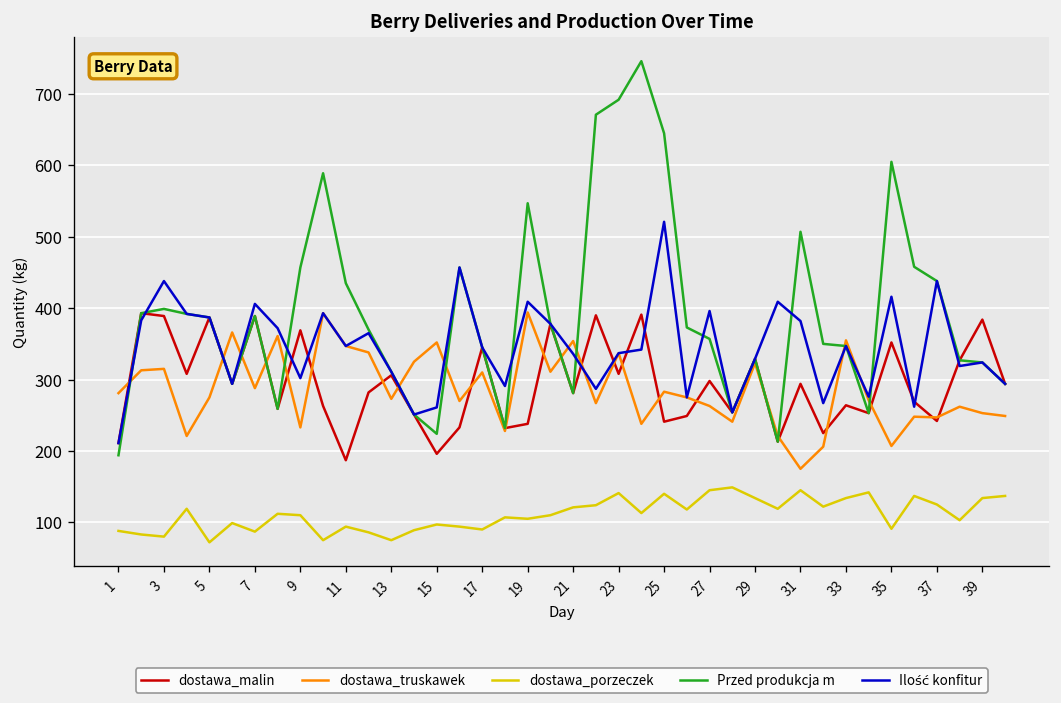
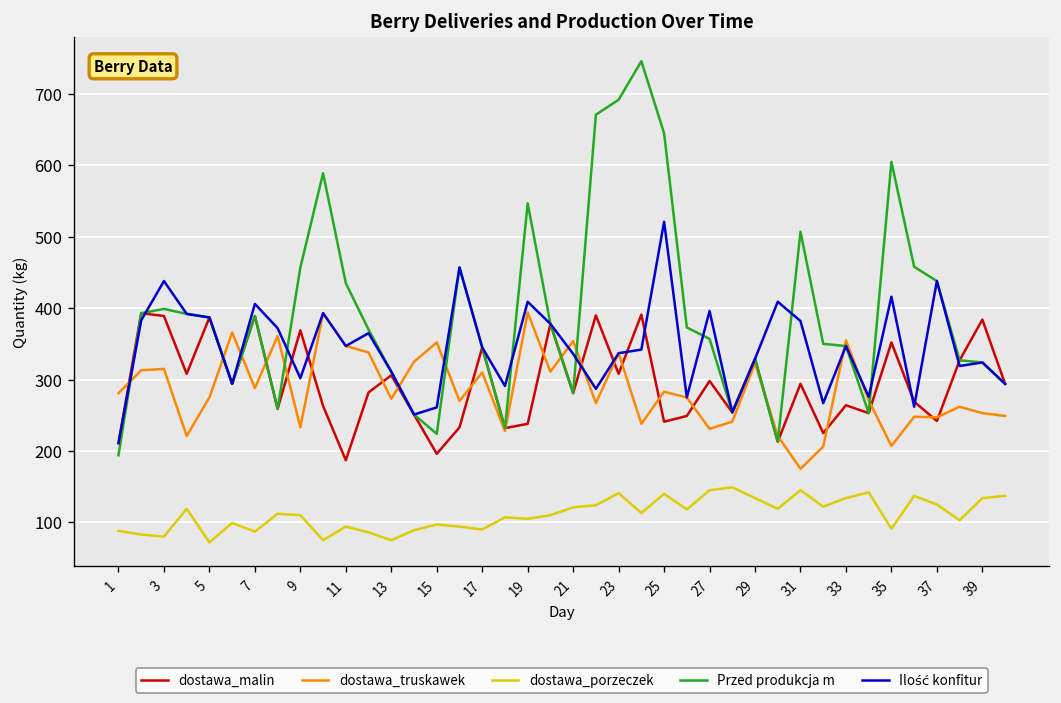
dostawa_truskawek, 27: 260 -> 230
